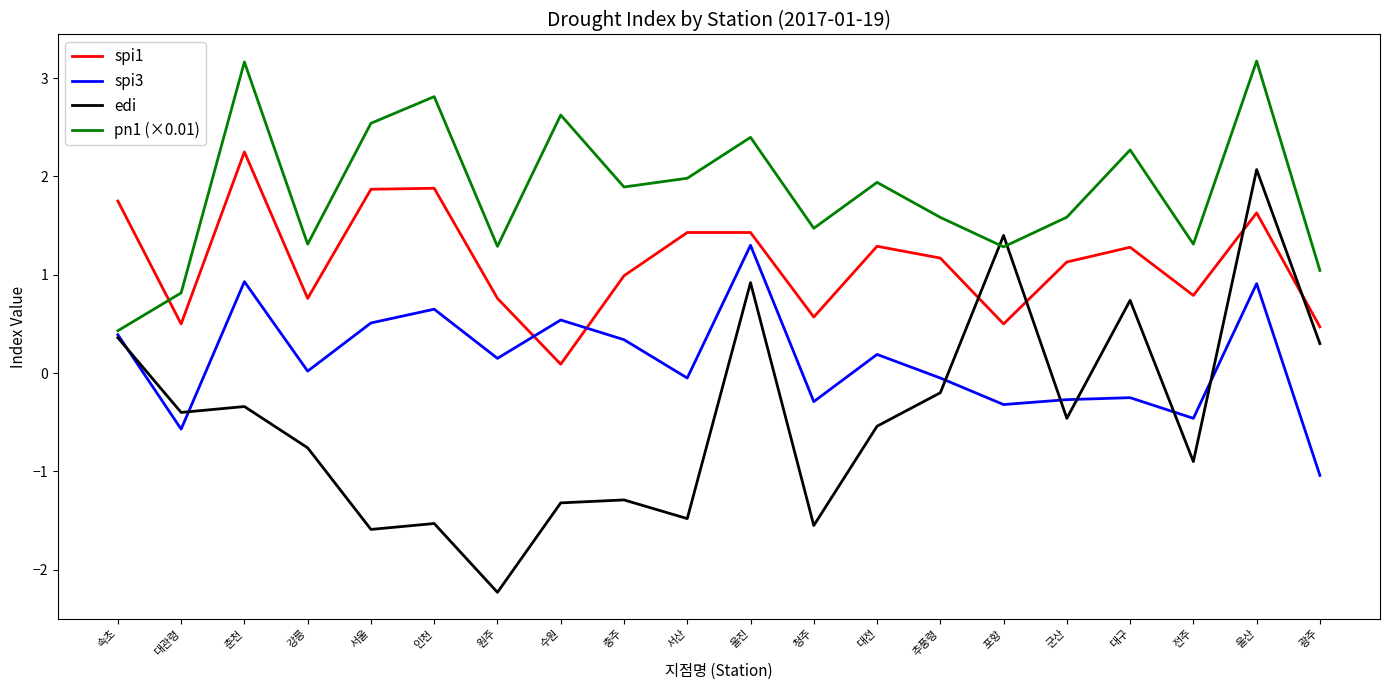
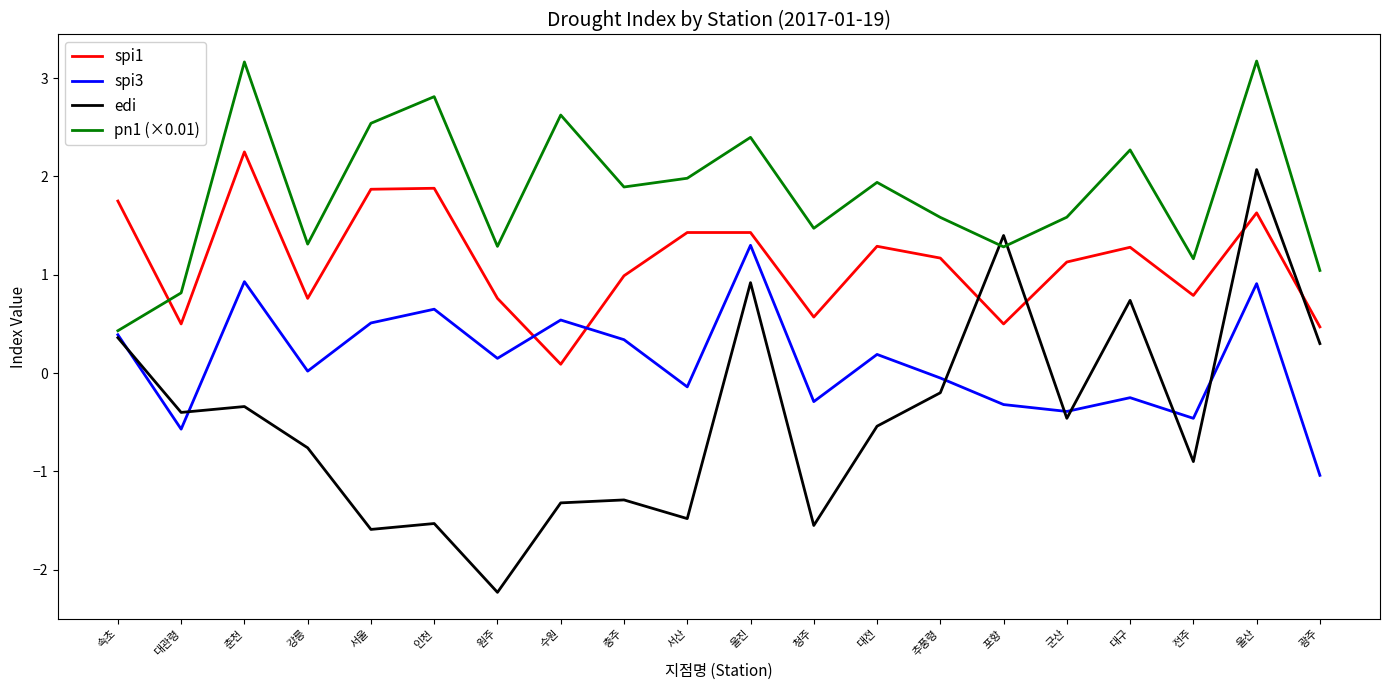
spi3, 서산: -0.05 -> -0.14
spi3, 군산: -0.3 -> -0.4
pn1 (×0.01), 전주: 1.3 -> 1.2
